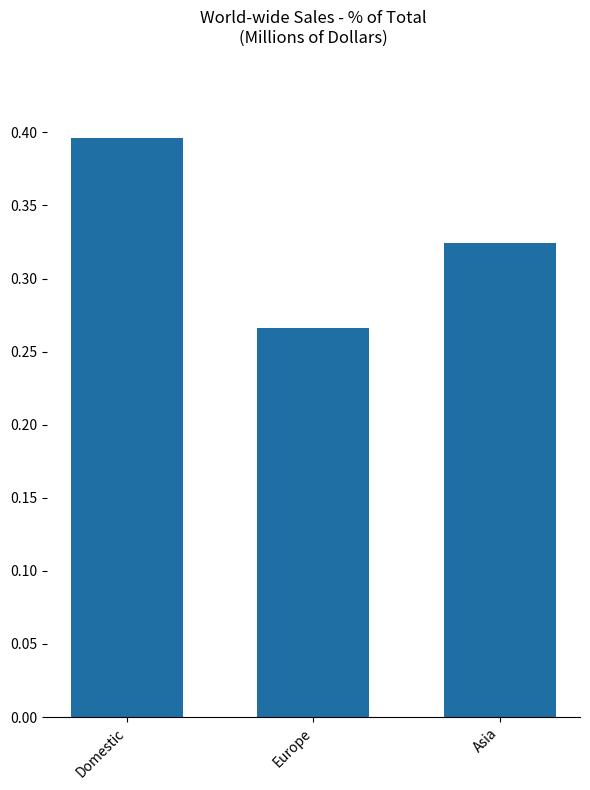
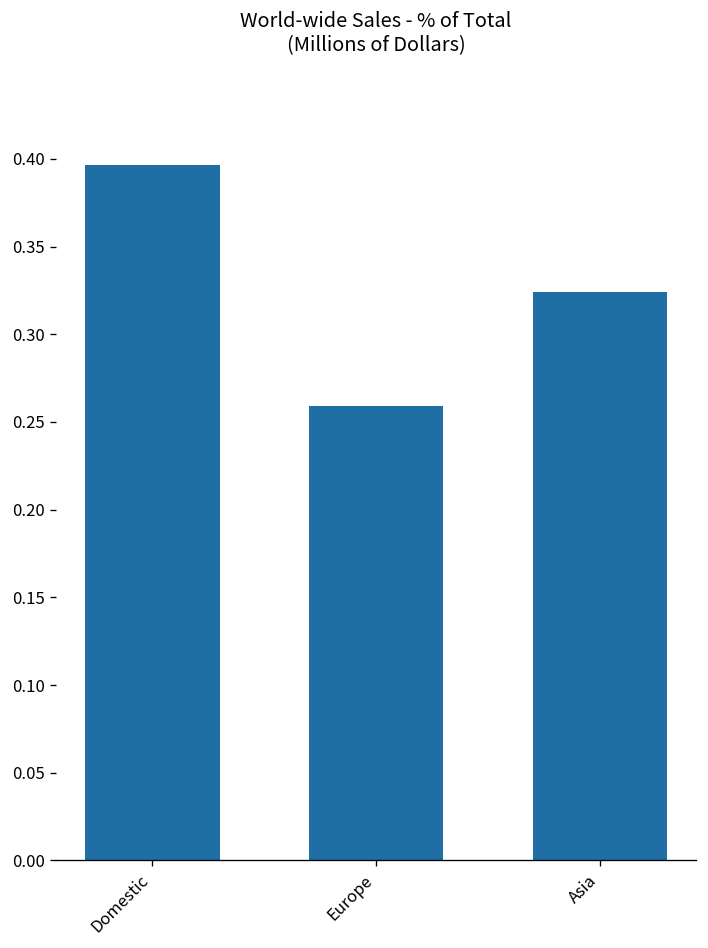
Europe: 0.266 -> 0.259
